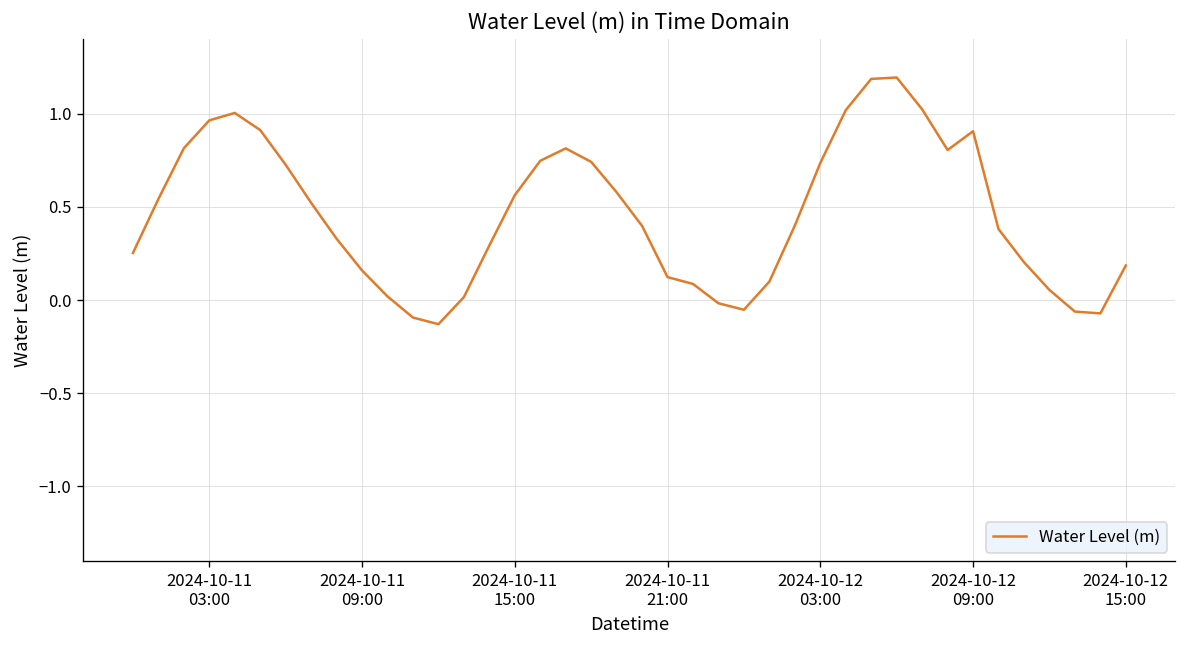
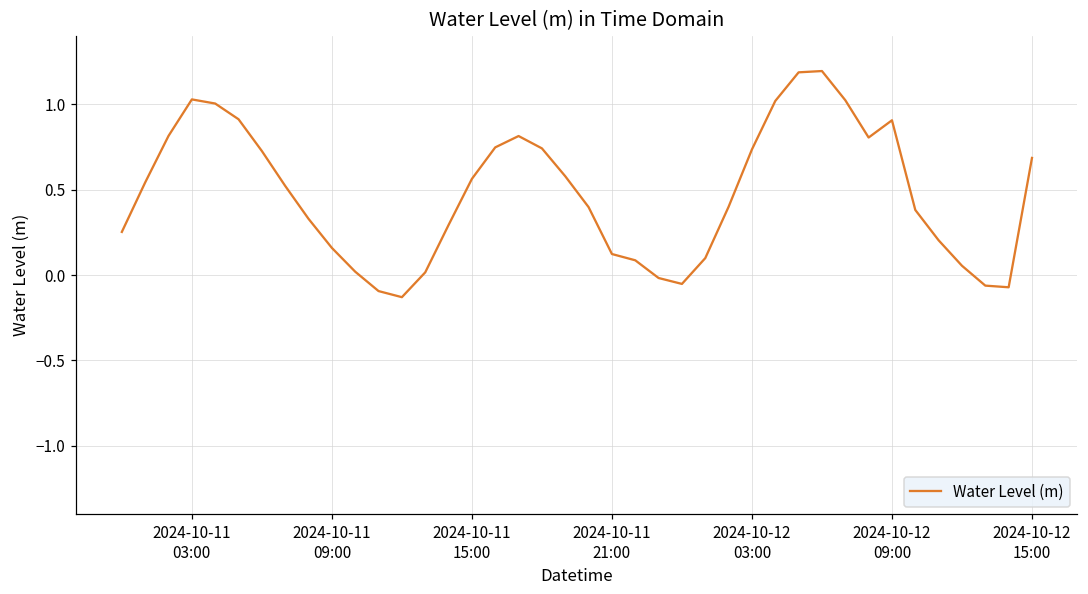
2024-10-11 03:00: 0.96 -> 1.03
2024-10-12 15:00: 0.19 -> 0.69
